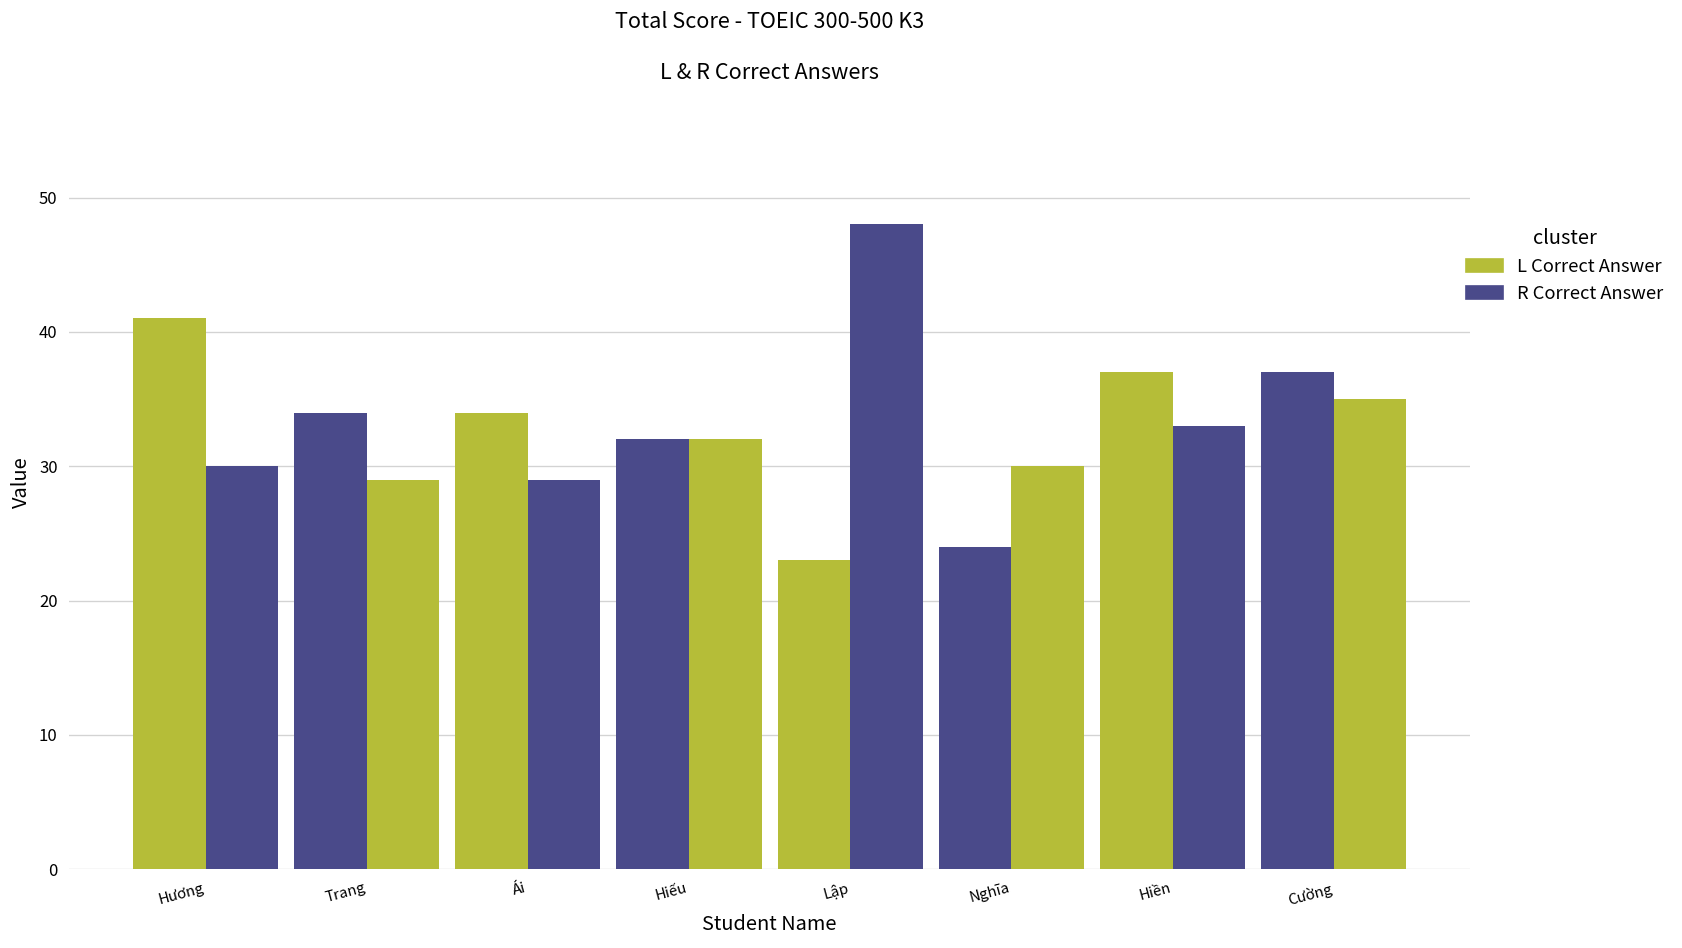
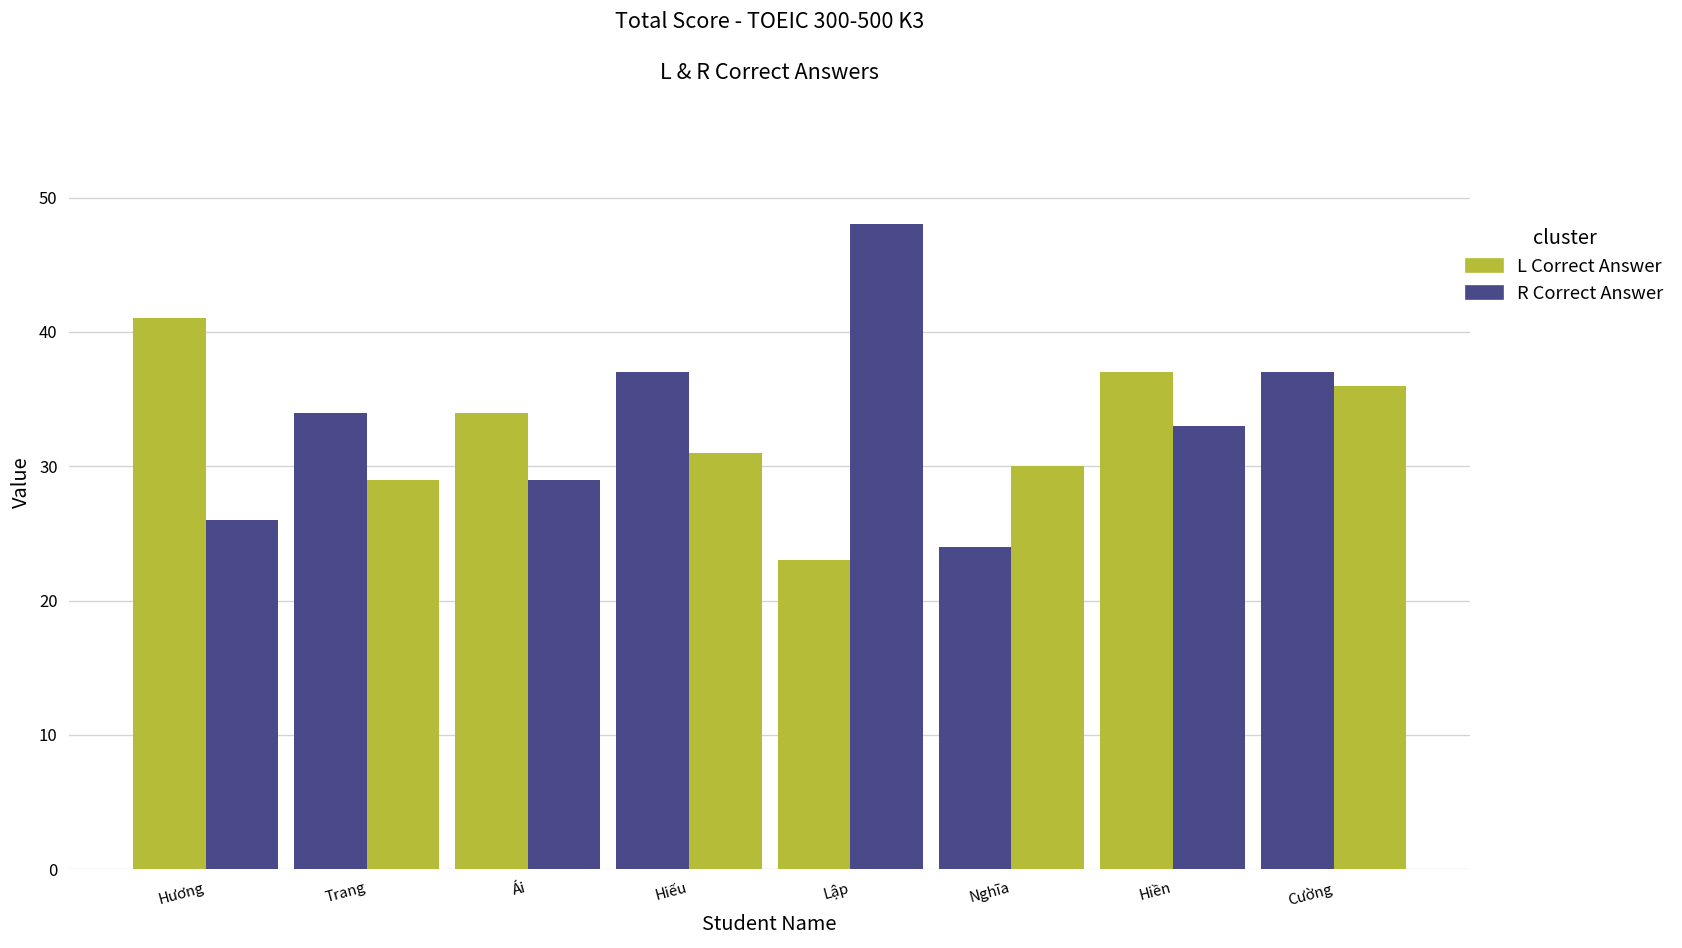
R Correct Answer, Hương: 30 -> 26
L Correct Answer, Hiếu: 32 -> 37
R Correct Answer, Hiếu: 32 -> 31
R Correct Answer, Cường: 35 -> 36
